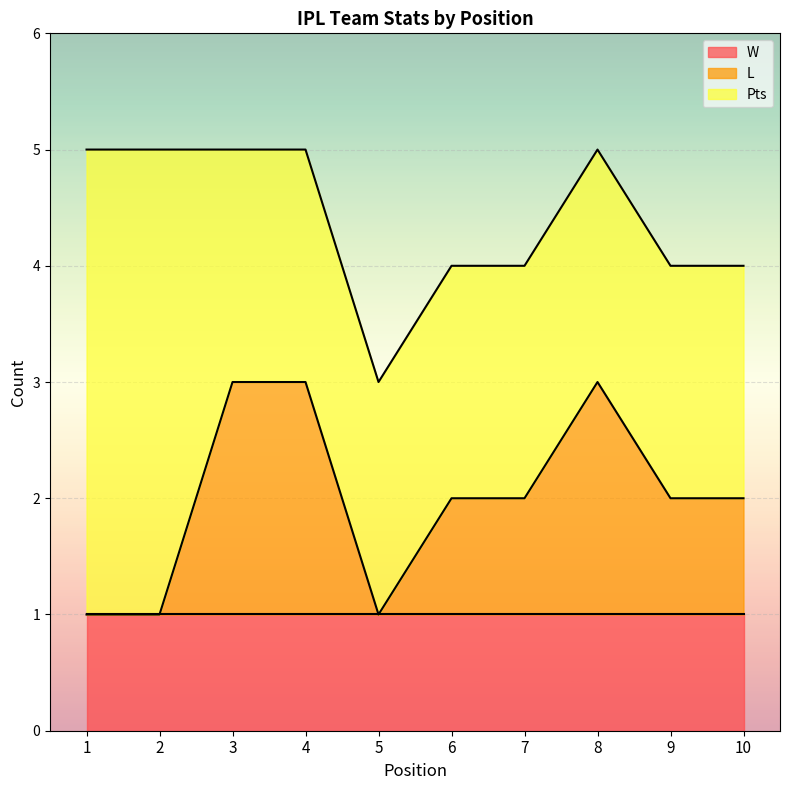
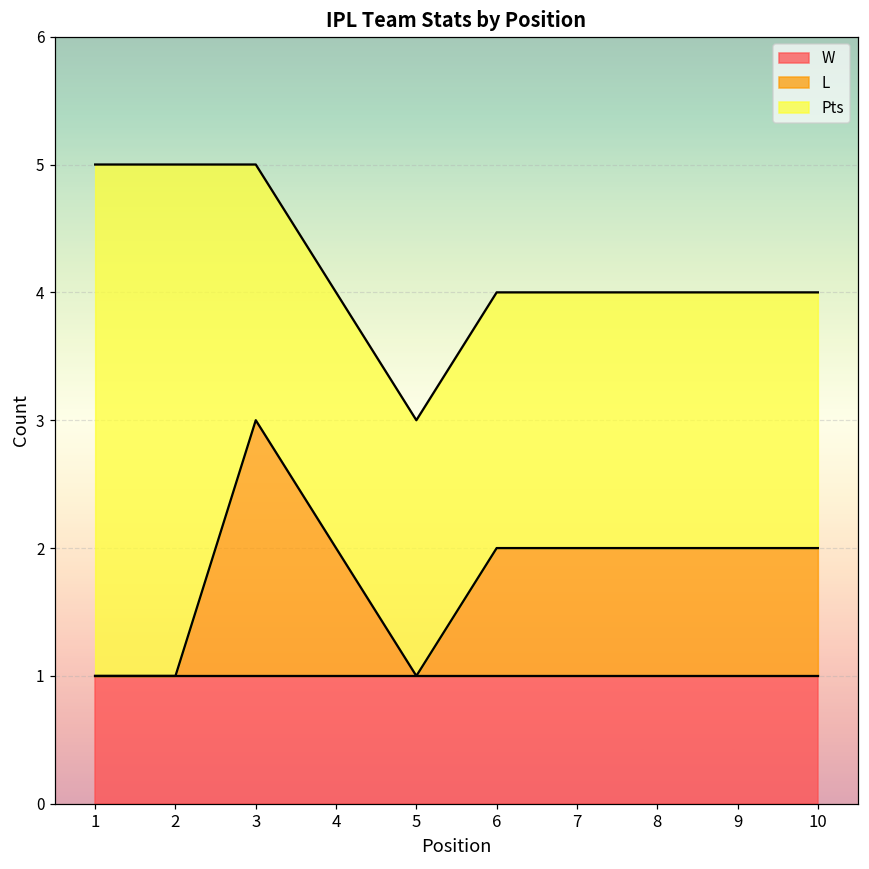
L, 4: 2 -> 1
L, 8: 2 -> 1
